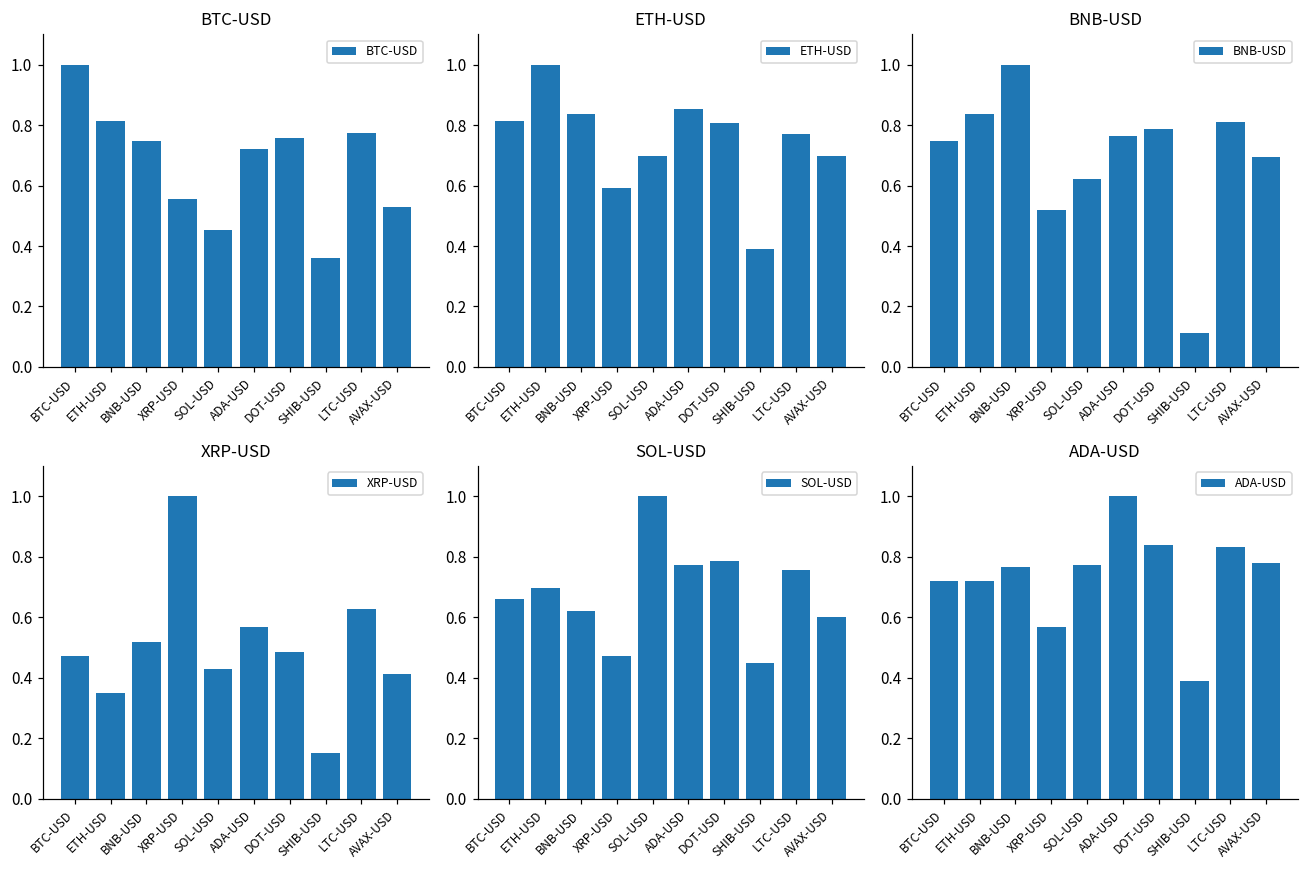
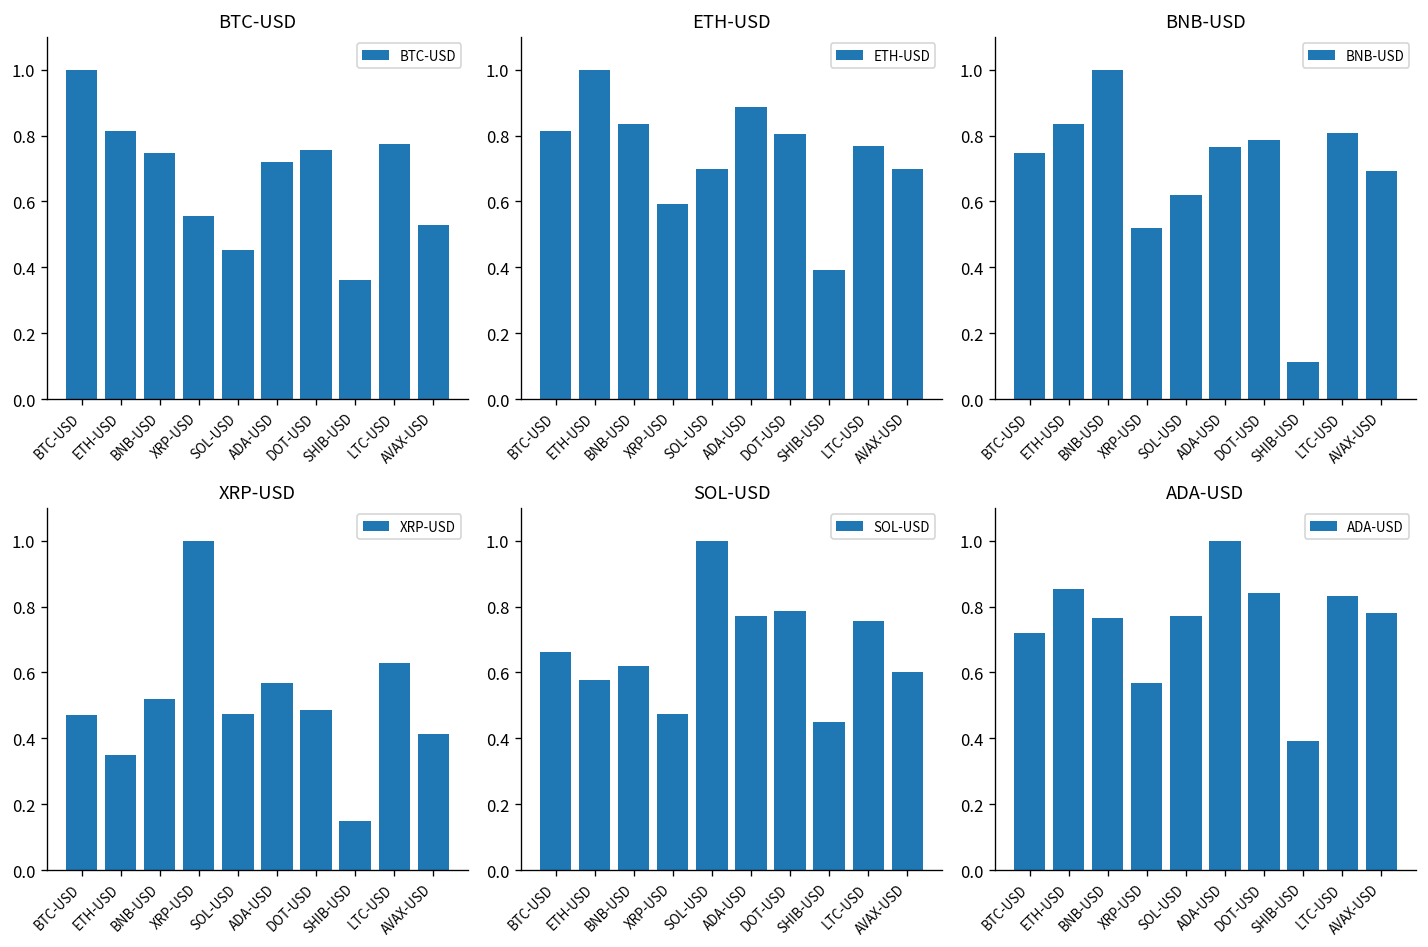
ETH-USD, ADA-USD: 0.85 -> 0.89
XRP-USD, SOL-USD: 0.43 -> 0.47
SOL-USD, ETH-USD: 0.70 -> 0.58
ADA-USD, ETH-USD: 0.72 -> 0.85
